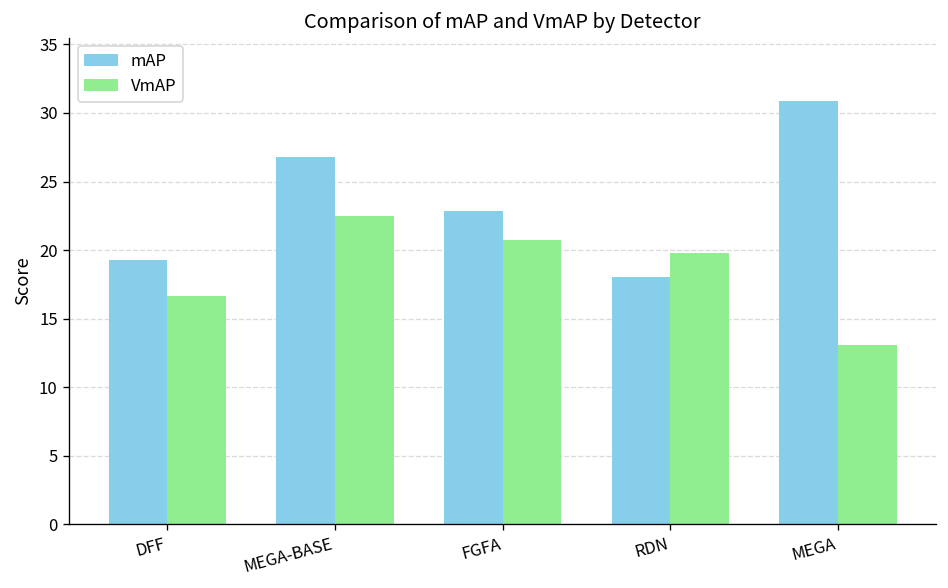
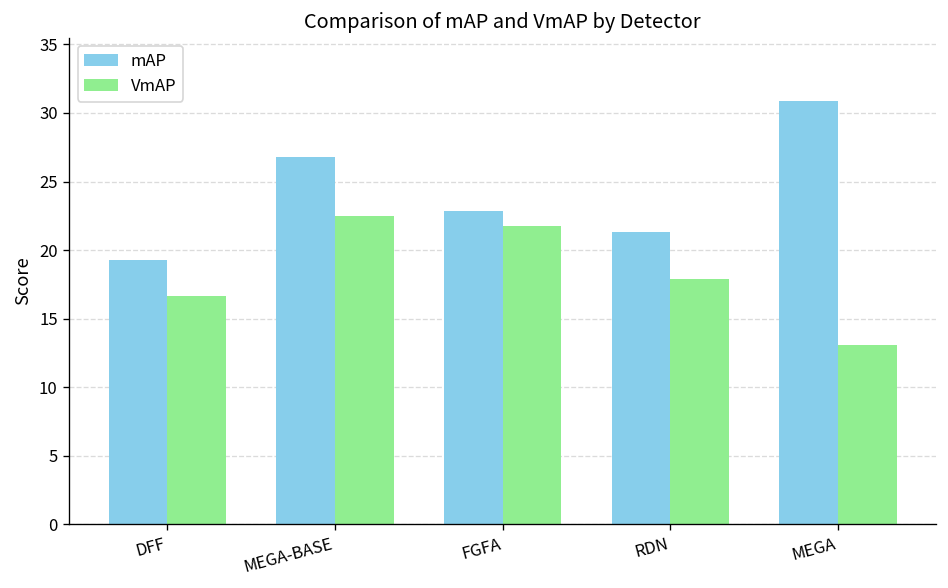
VmAP, FGFA: 20.7 -> 21.7
mAP, RDN: 18.0 -> 21.3
VmAP, RDN: 19.8 -> 17.9
